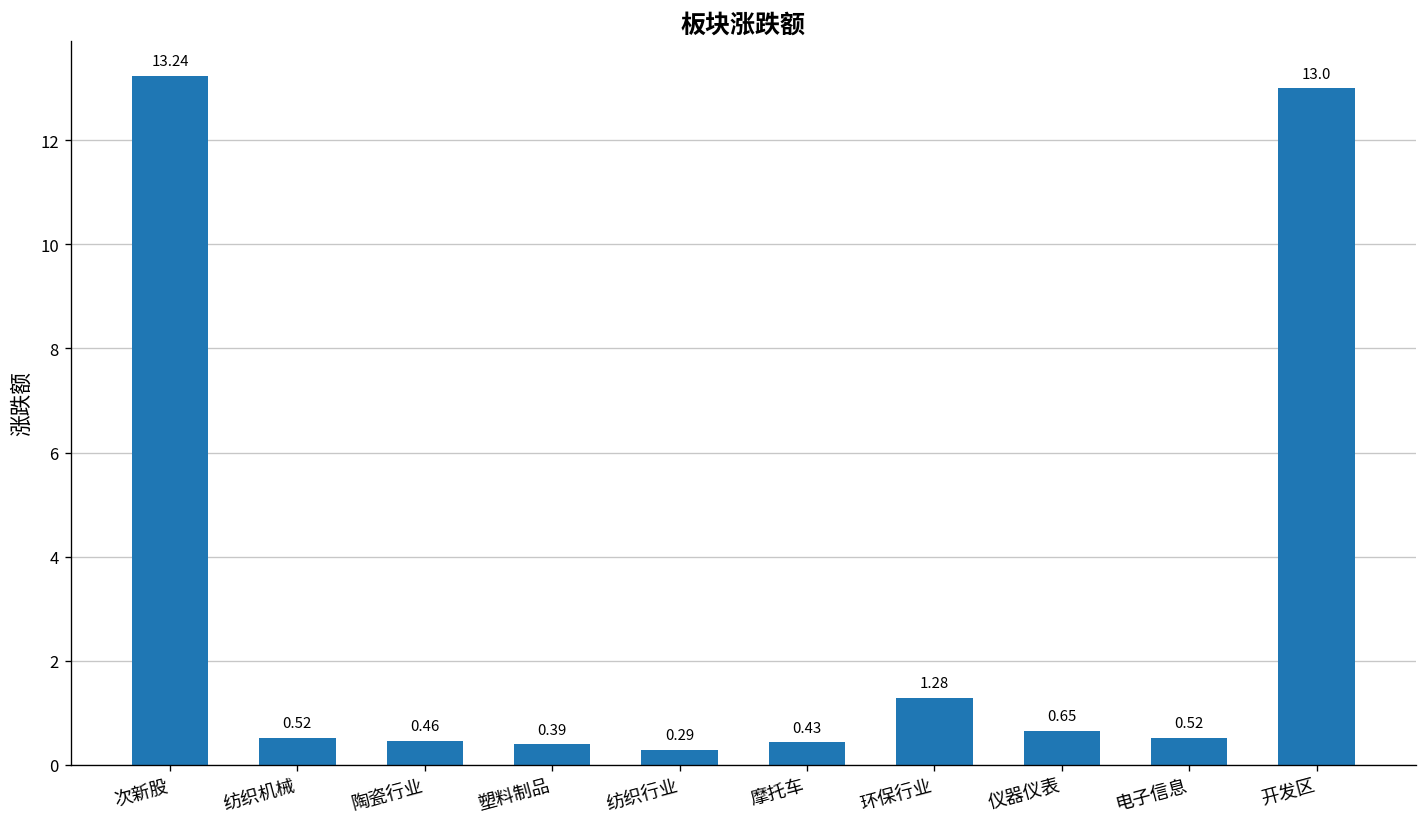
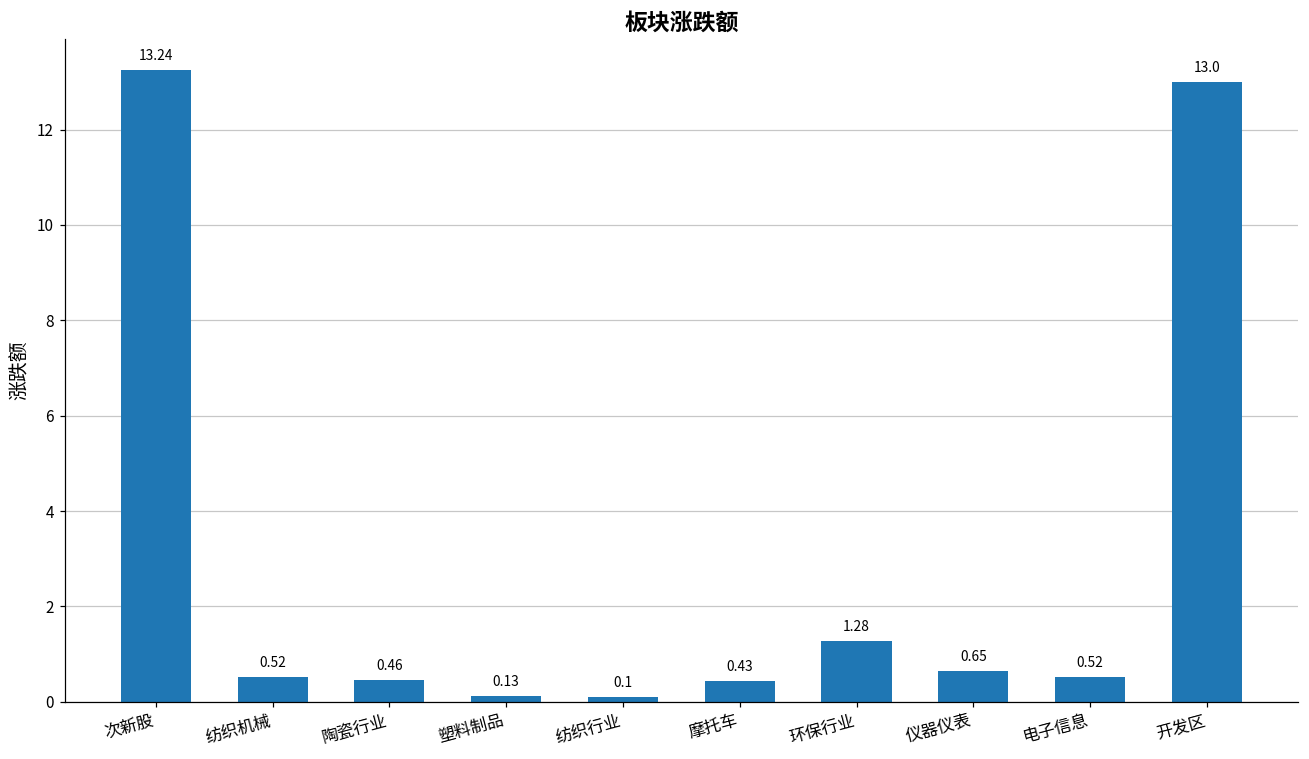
塑料制品: 0.39 -> 0.13
纺织行业: 0.29 -> 0.1
